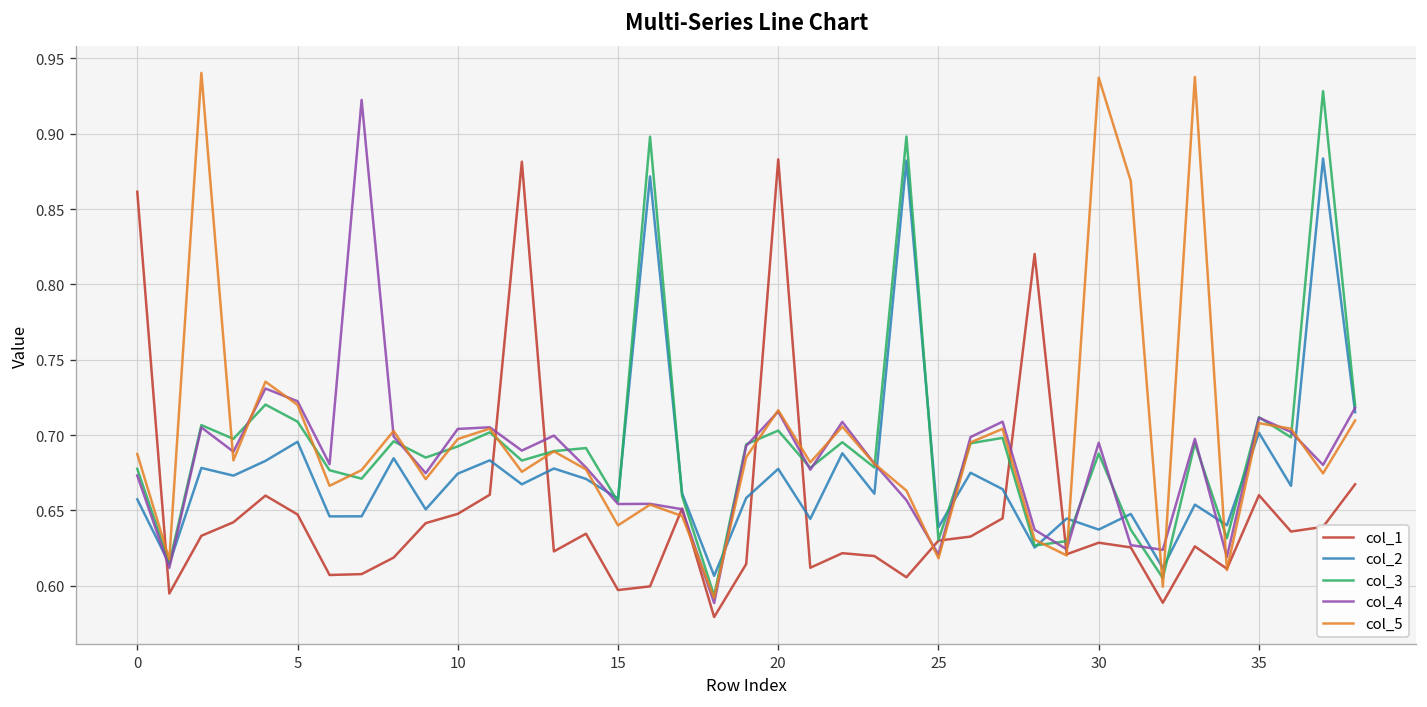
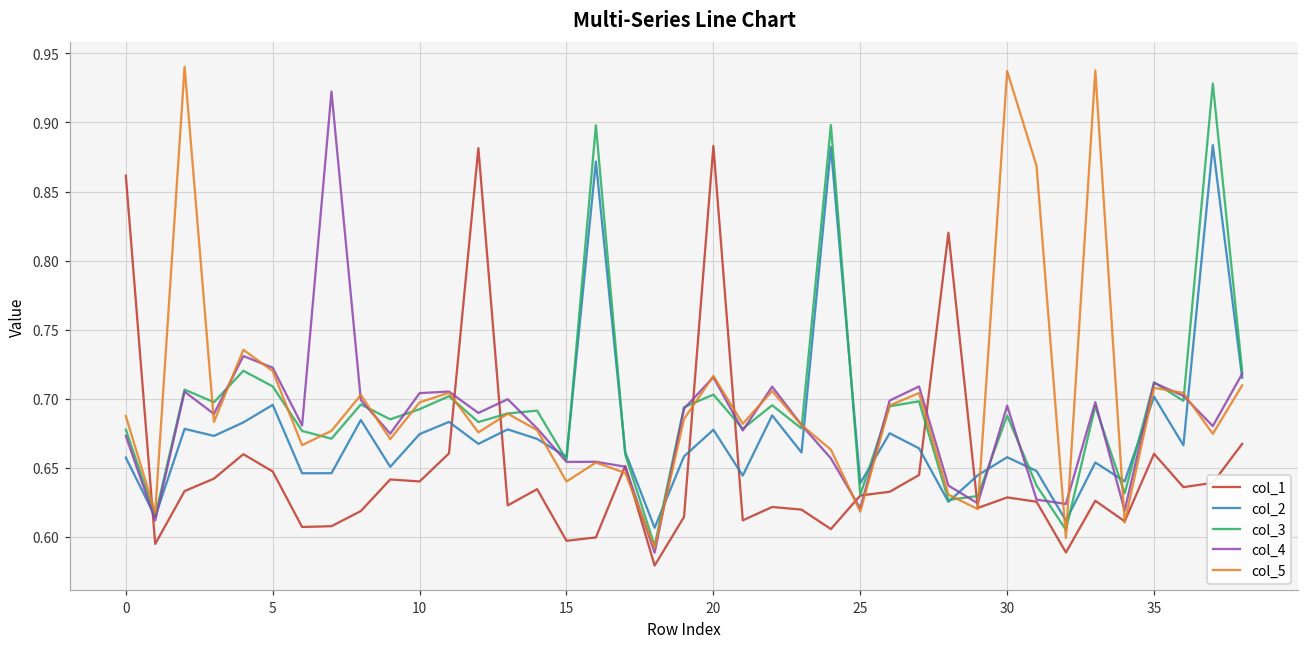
col_1, 10: 0.648 -> 0.640
col_2, 30: 0.637 -> 0.658
